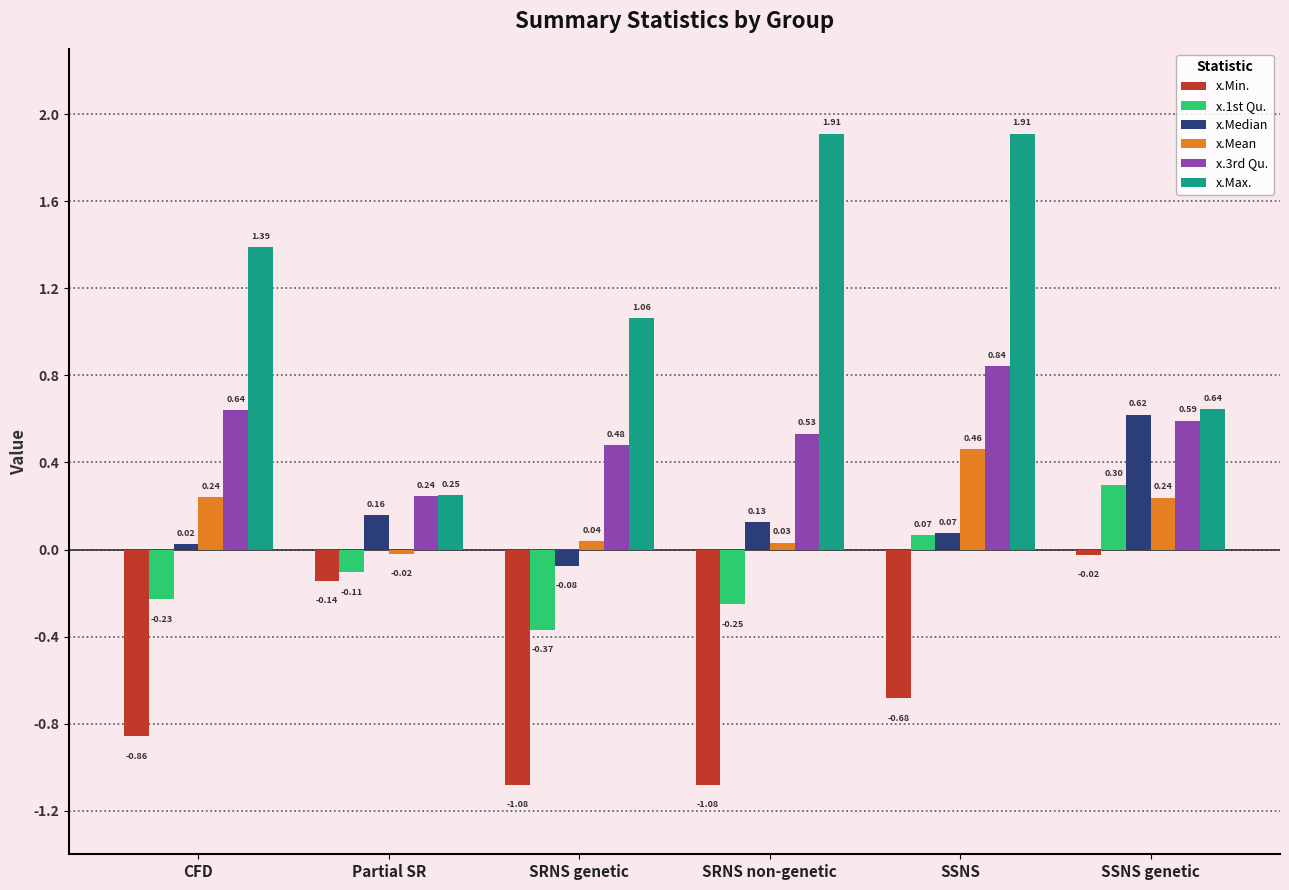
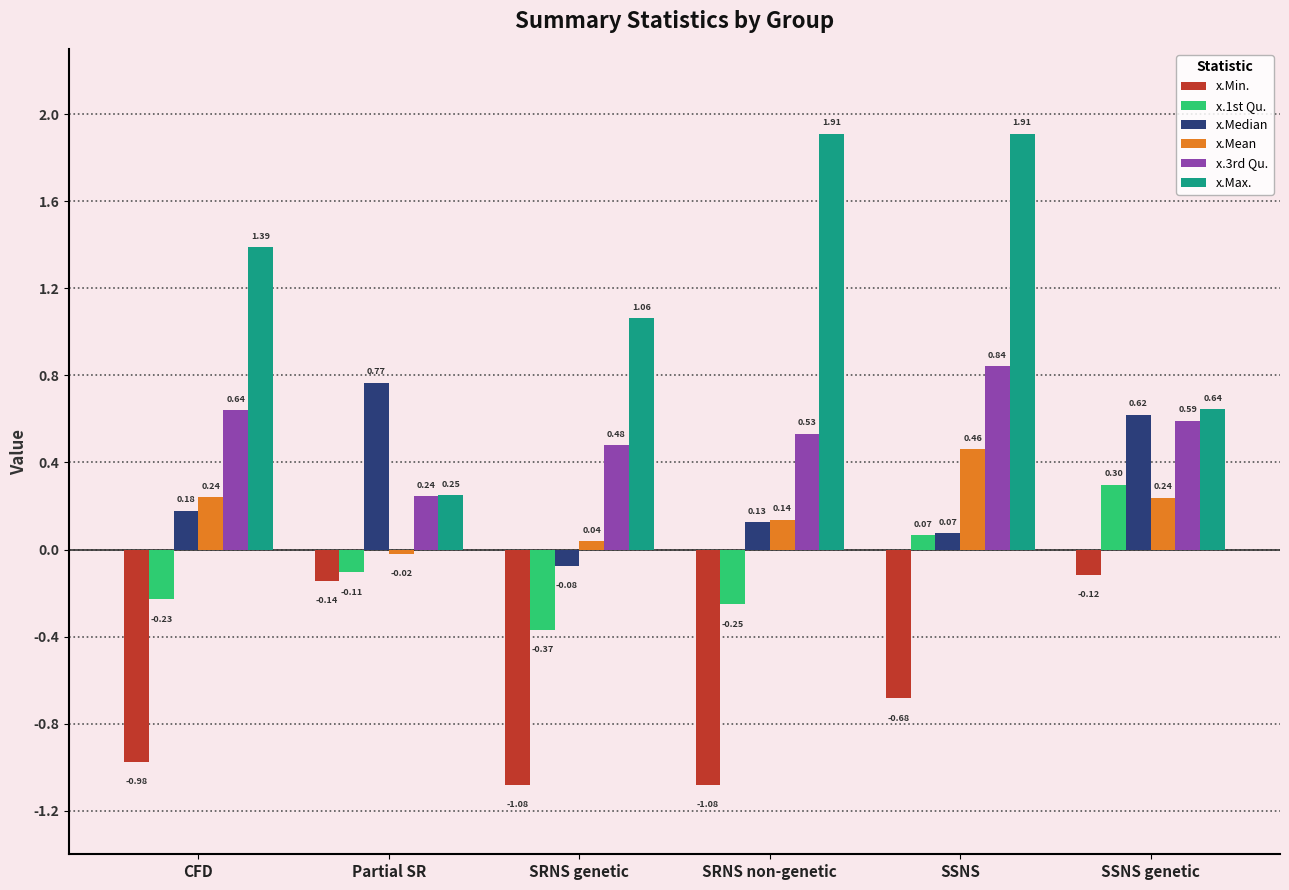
x.Min., CFD: -0.86 -> -0.98
x.Median, CFD: 0.02 -> 0.18
x.Median, Partial SR: 0.16 -> 0.77
x.Mean, SRNS non-genetic: 0.03 -> 0.14
x.Min., SSNS genetic: -0.02 -> -0.12
